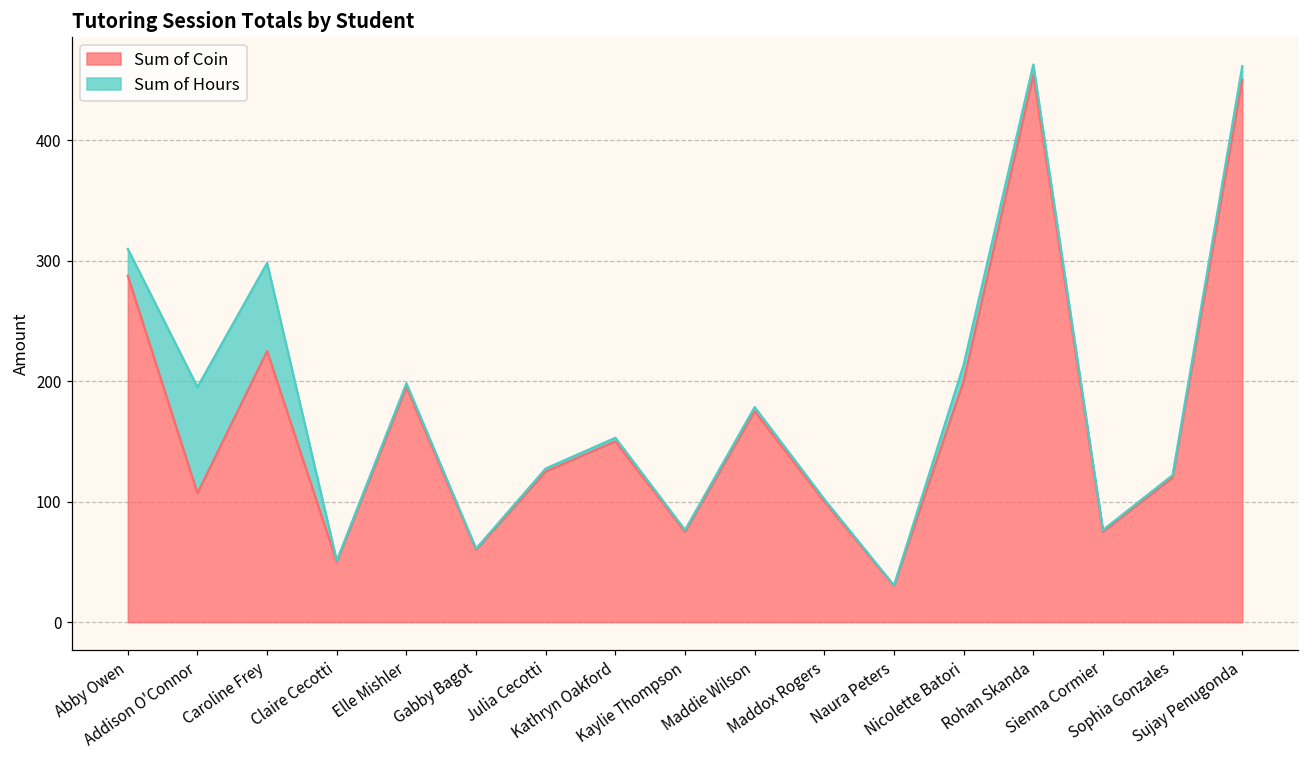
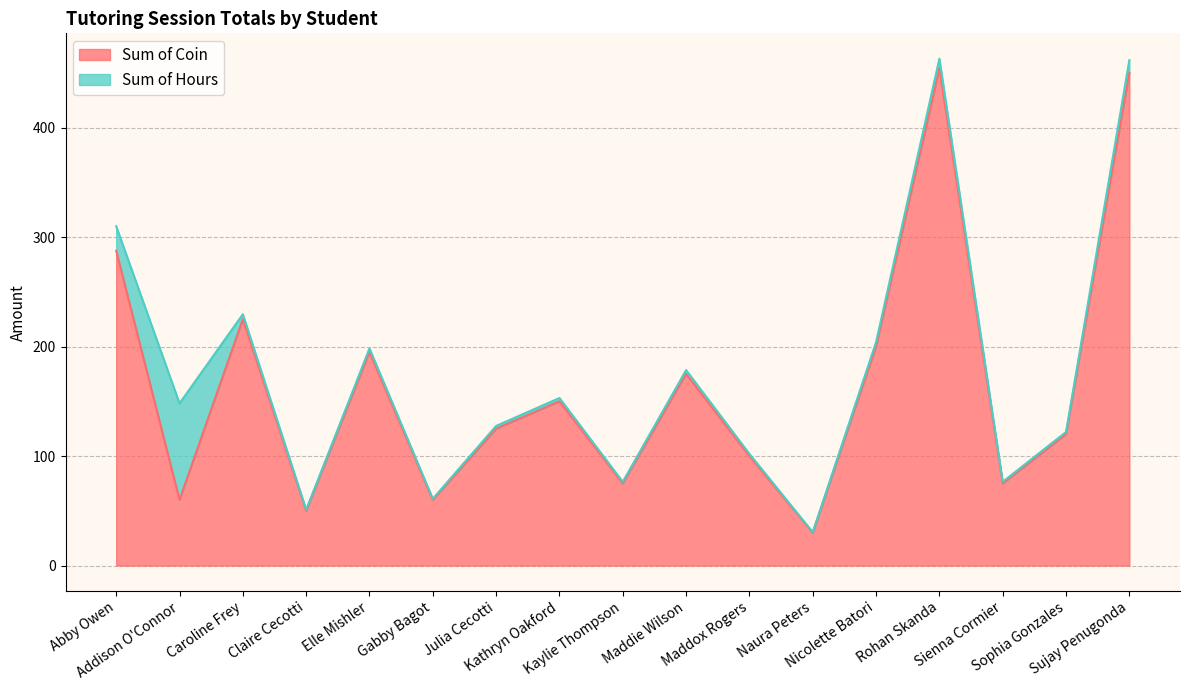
Sum of Coin, Addison O'Connor: 107 -> 60
Sum of Hours, Caroline Frey: 73 -> 5
Sum of Hours, Nicolette Batori: 14 -> 4
